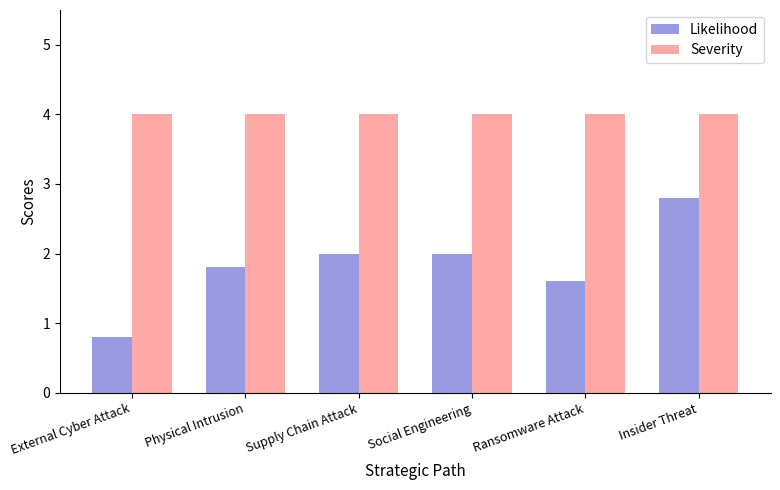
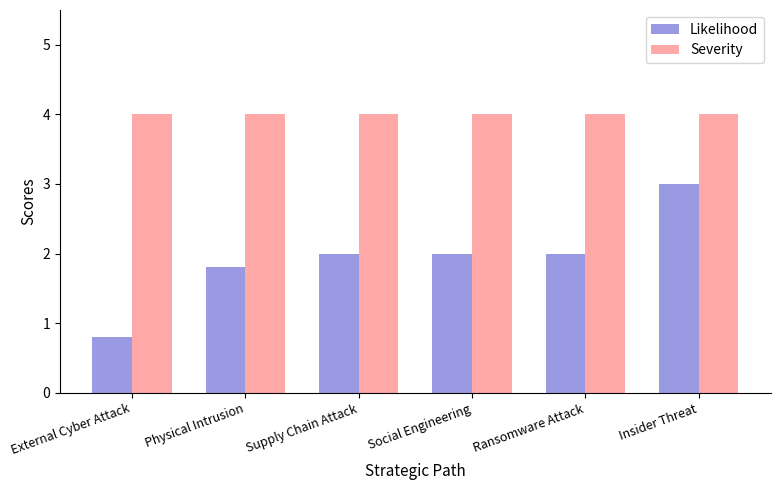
Likelihood, Ransomware Attack: 1.6 -> 2.0
Likelihood, Insider Threat: 2.8 -> 3.0
